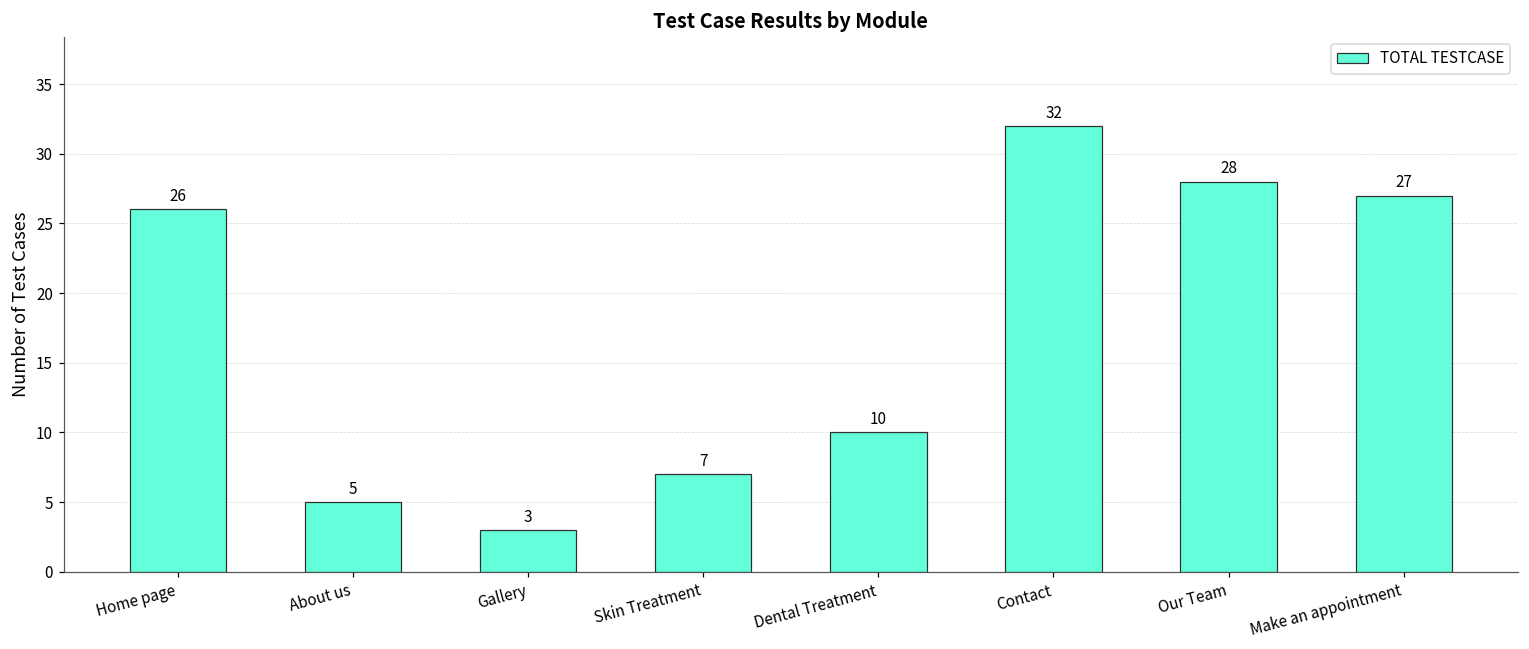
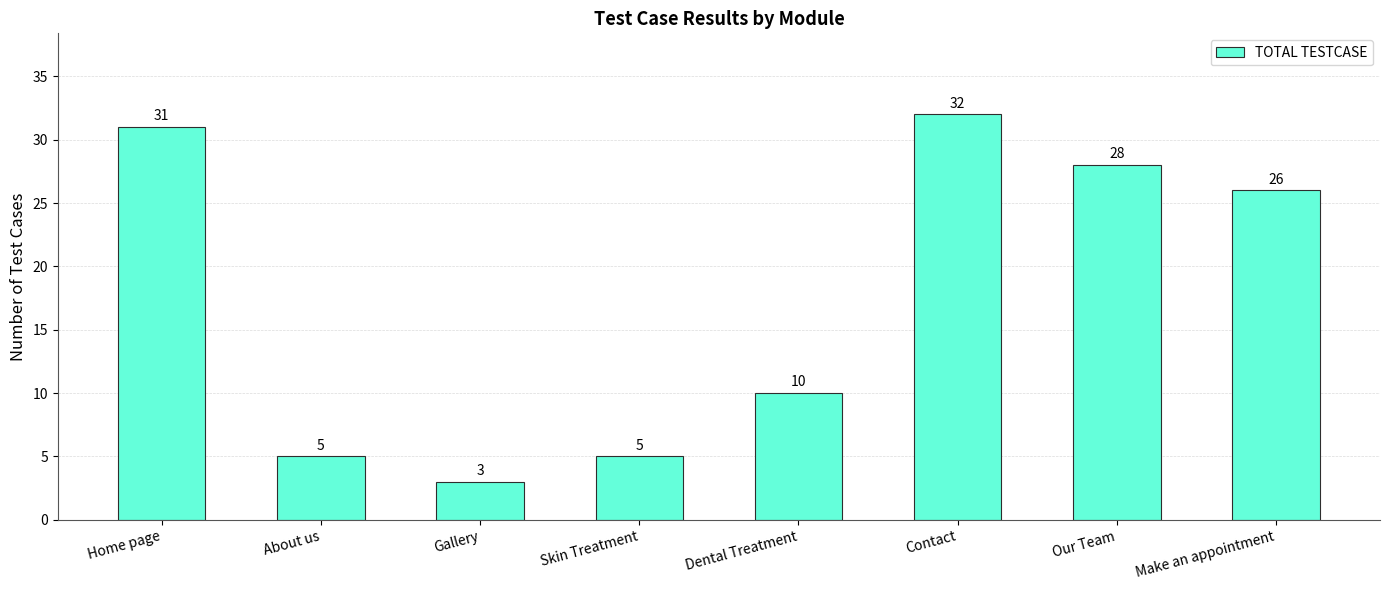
Home page: 26 -> 31
Skin Treatment: 7 -> 5
Make an appointment: 27 -> 26
